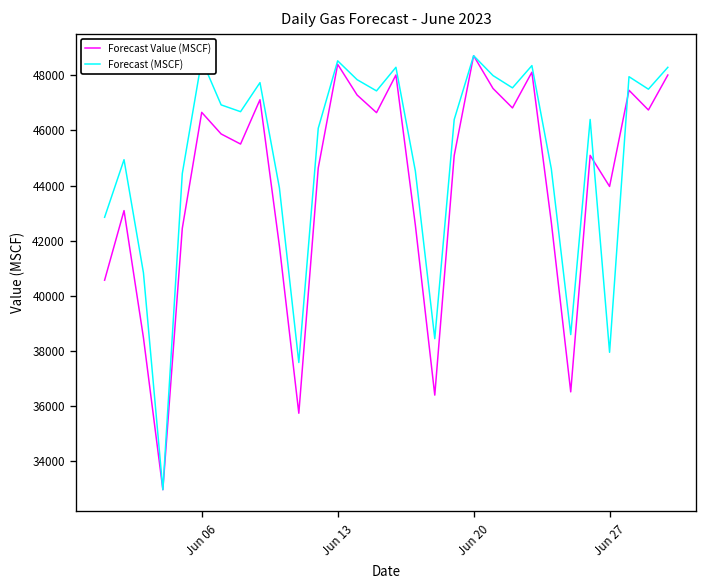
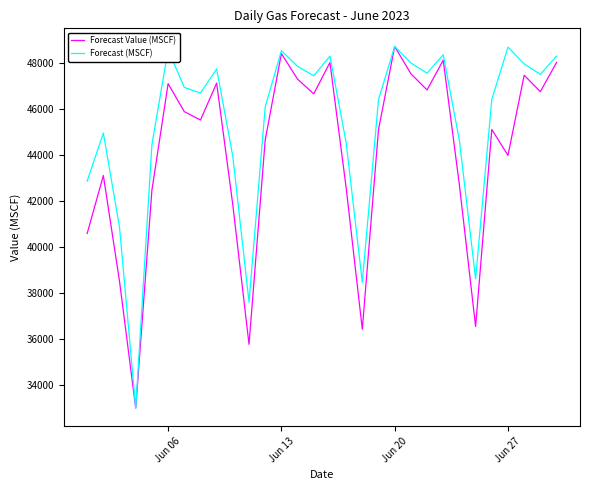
Forecast Value (MSCF), Jun 06: 46700 -> 47100
Forecast (MSCF), Jun 27: 38000 -> 48700
